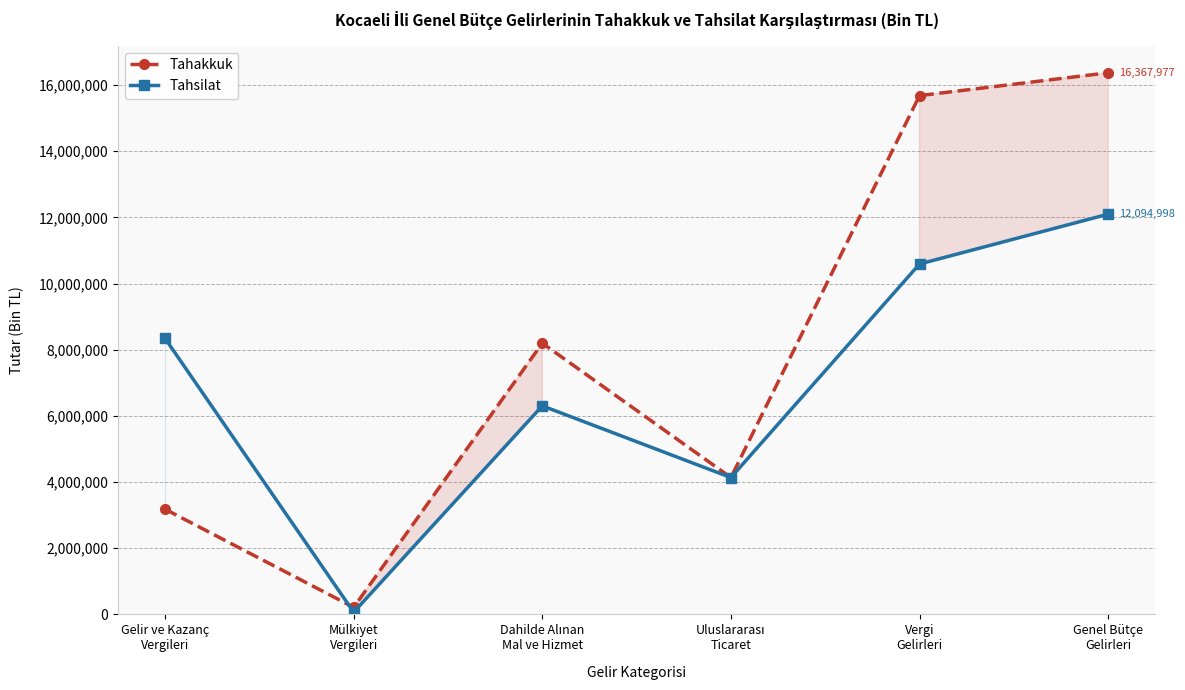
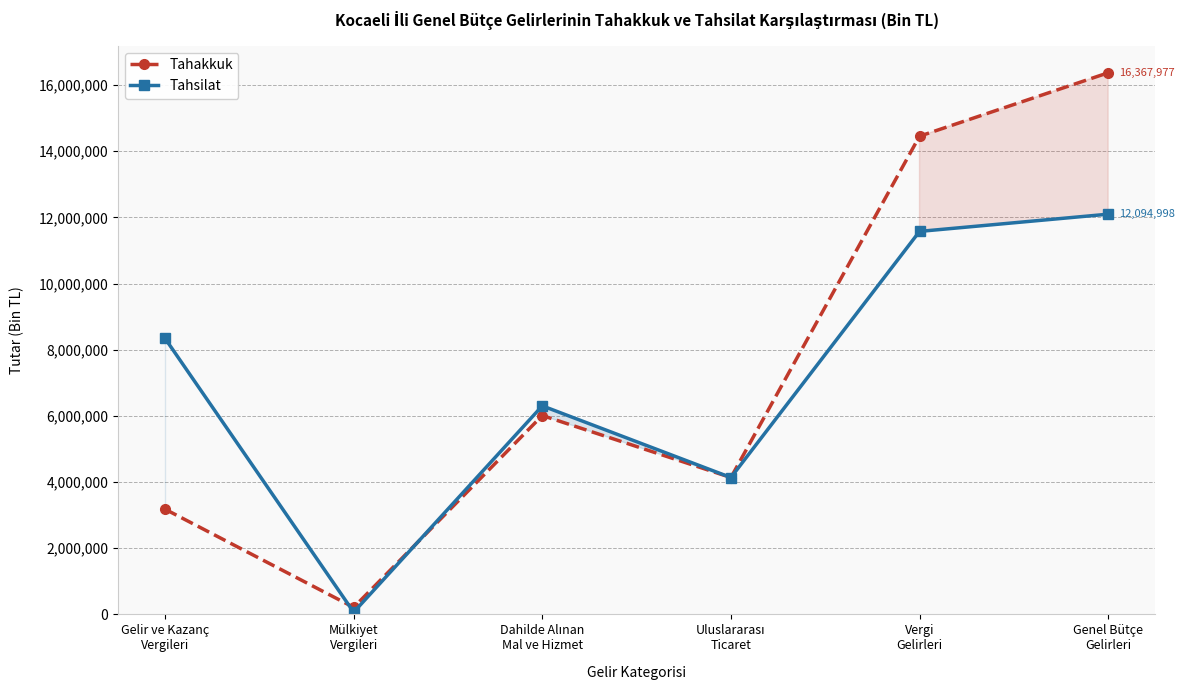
Tahakkuk, Dahilde Alınan Mal ve Hizmet: 8,200,000 -> 6,000,000
Tahakkuk, Vergi Gelirleri: 15,700,000 -> 14,500,000
Tahsilat, Vergi Gelirleri: 10,600,000 -> 11,600,000
